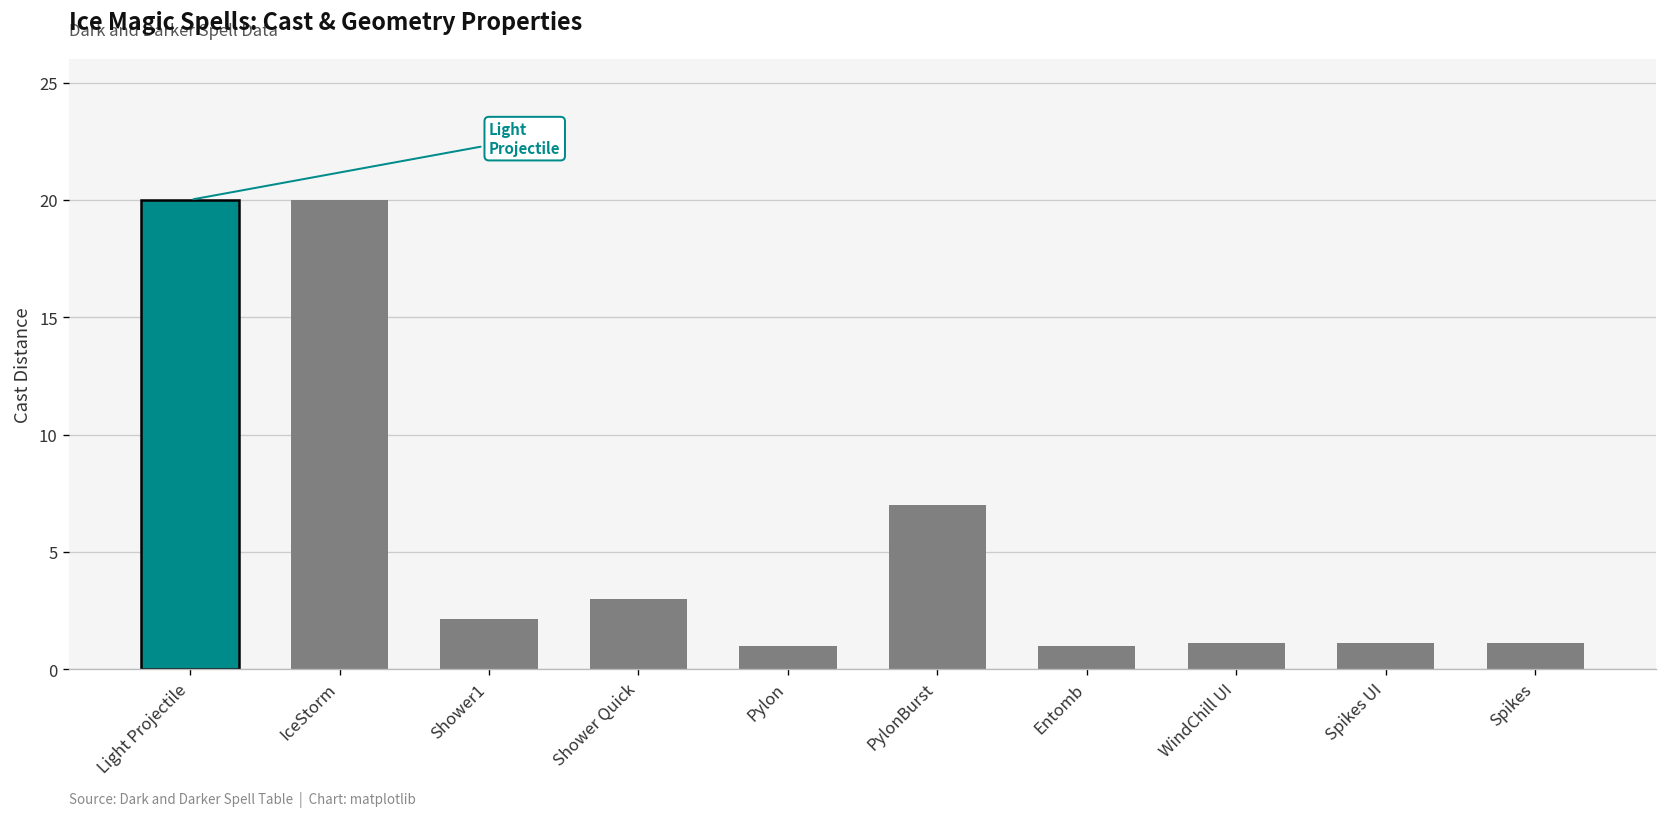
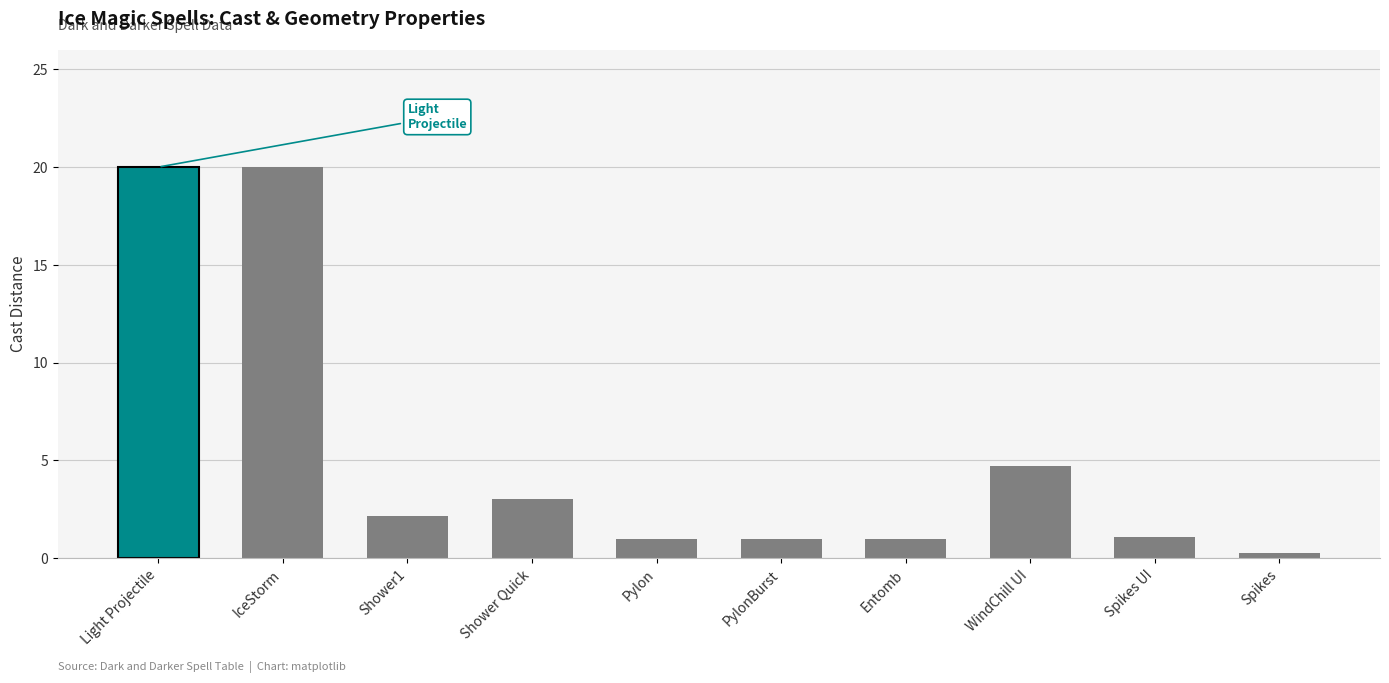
PylonBurst: 7 -> 1
WindChill UI: 1.1 -> 4.7
Spikes: 1.1 -> 0.2
